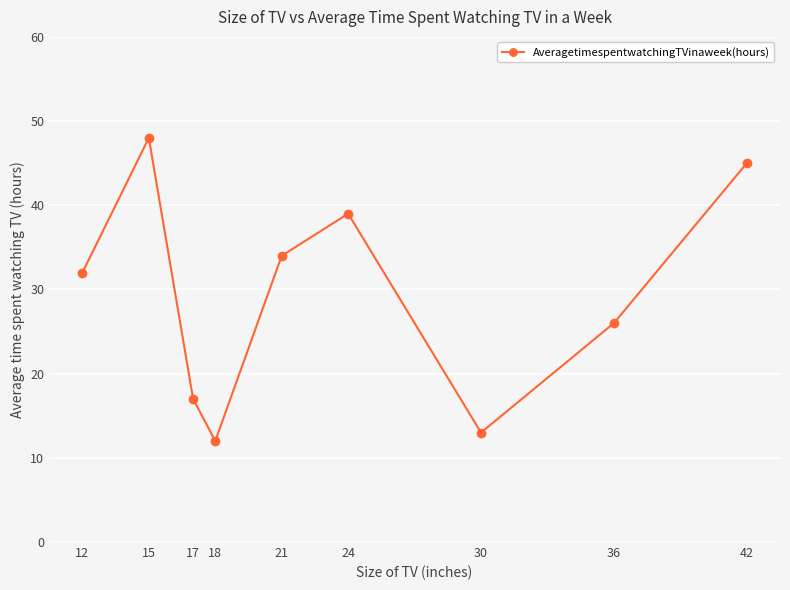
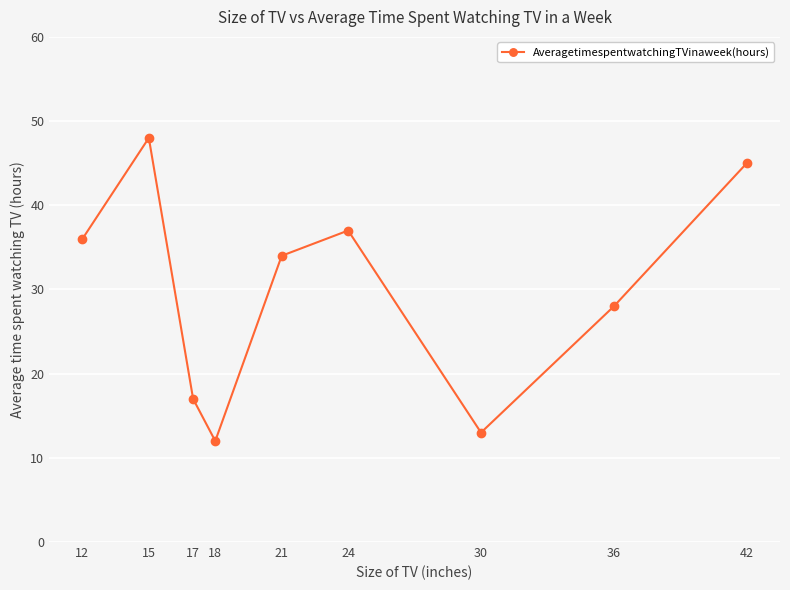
12: 32 -> 36
24: 39 -> 37
36: 26 -> 28
